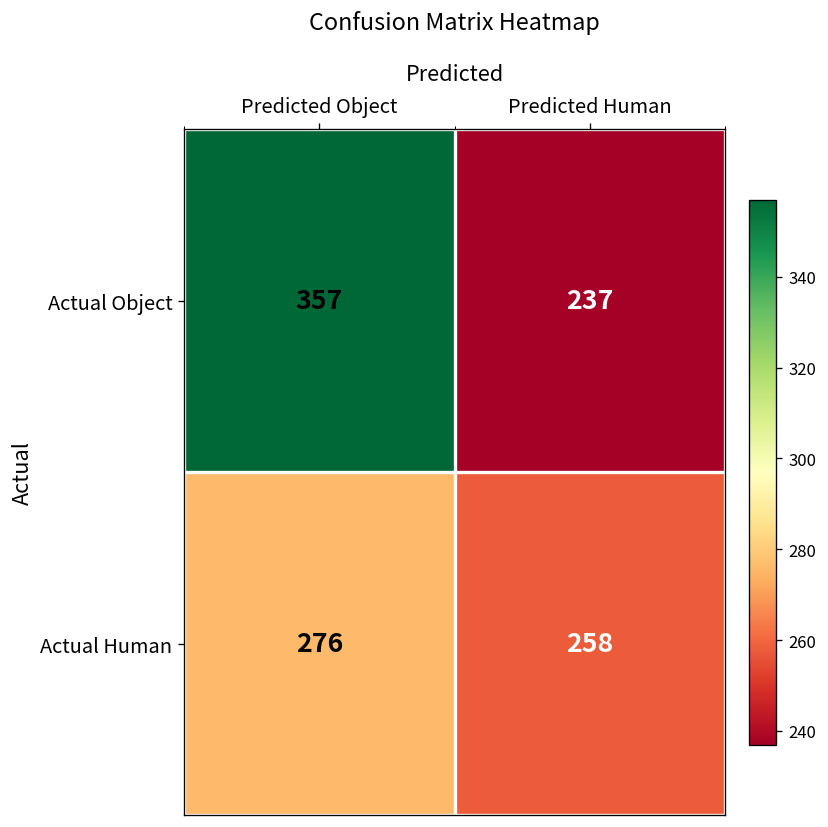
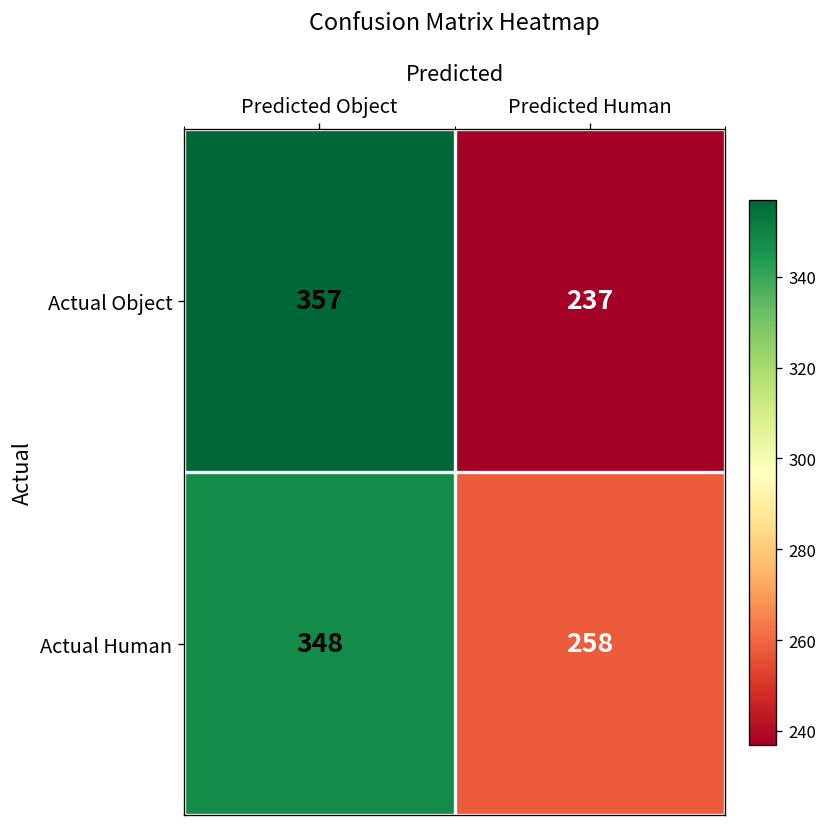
Actual Human, Predicted Object: 276 -> 348
